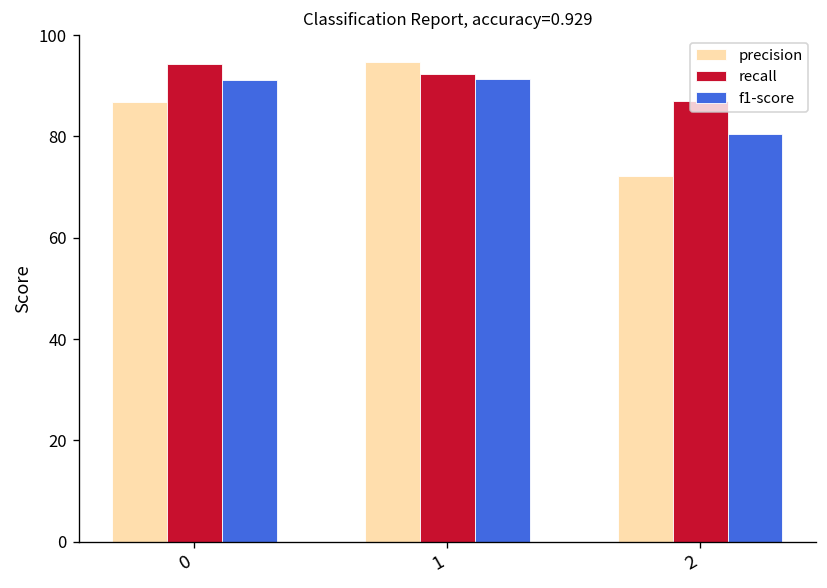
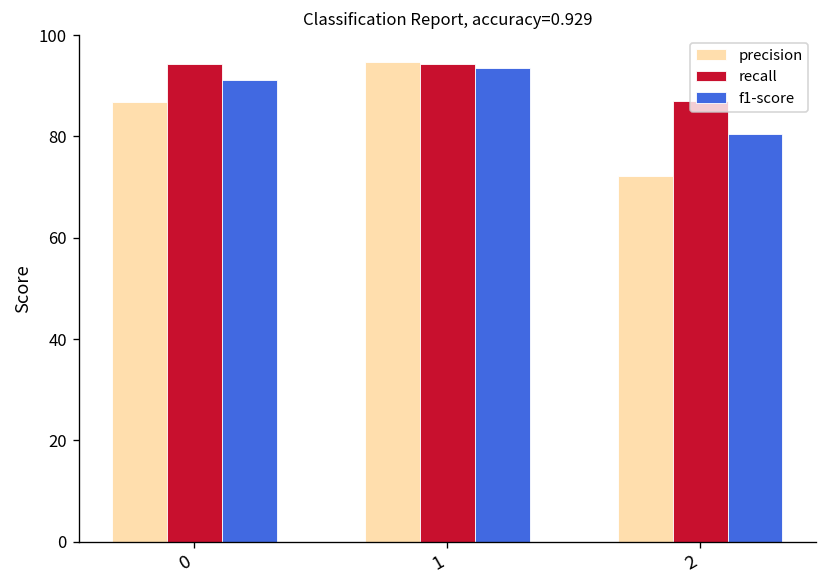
recall, 1: 92 -> 94
f1-score, 1: 91 -> 94
